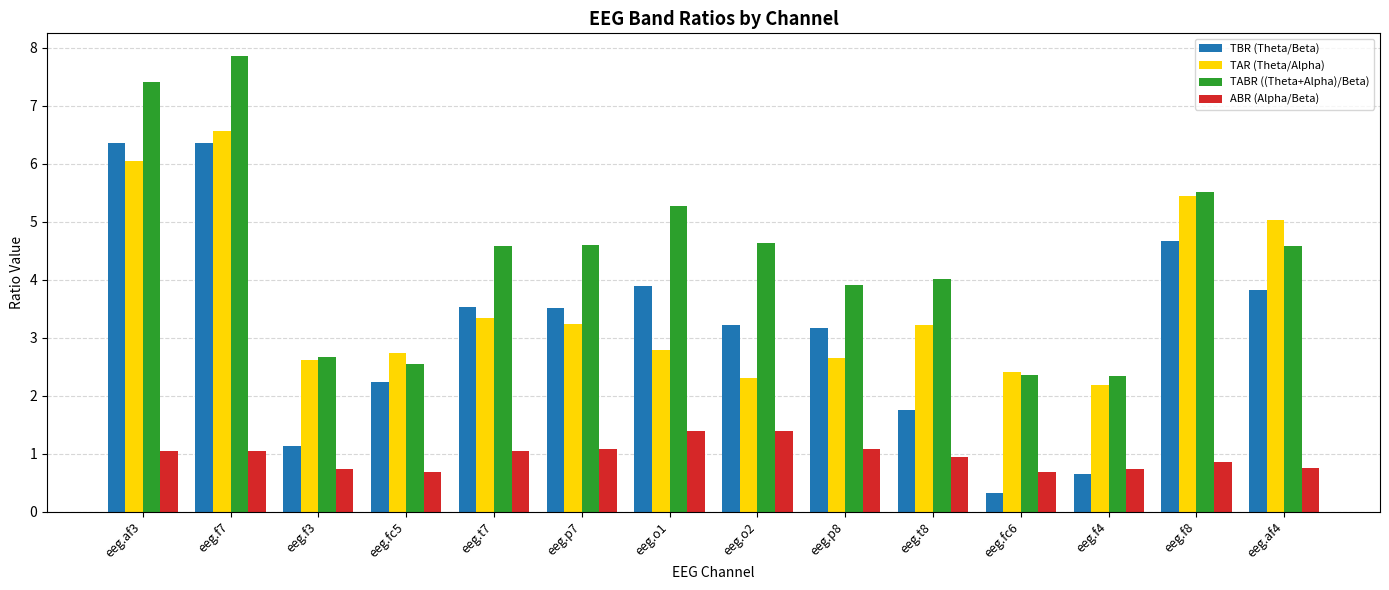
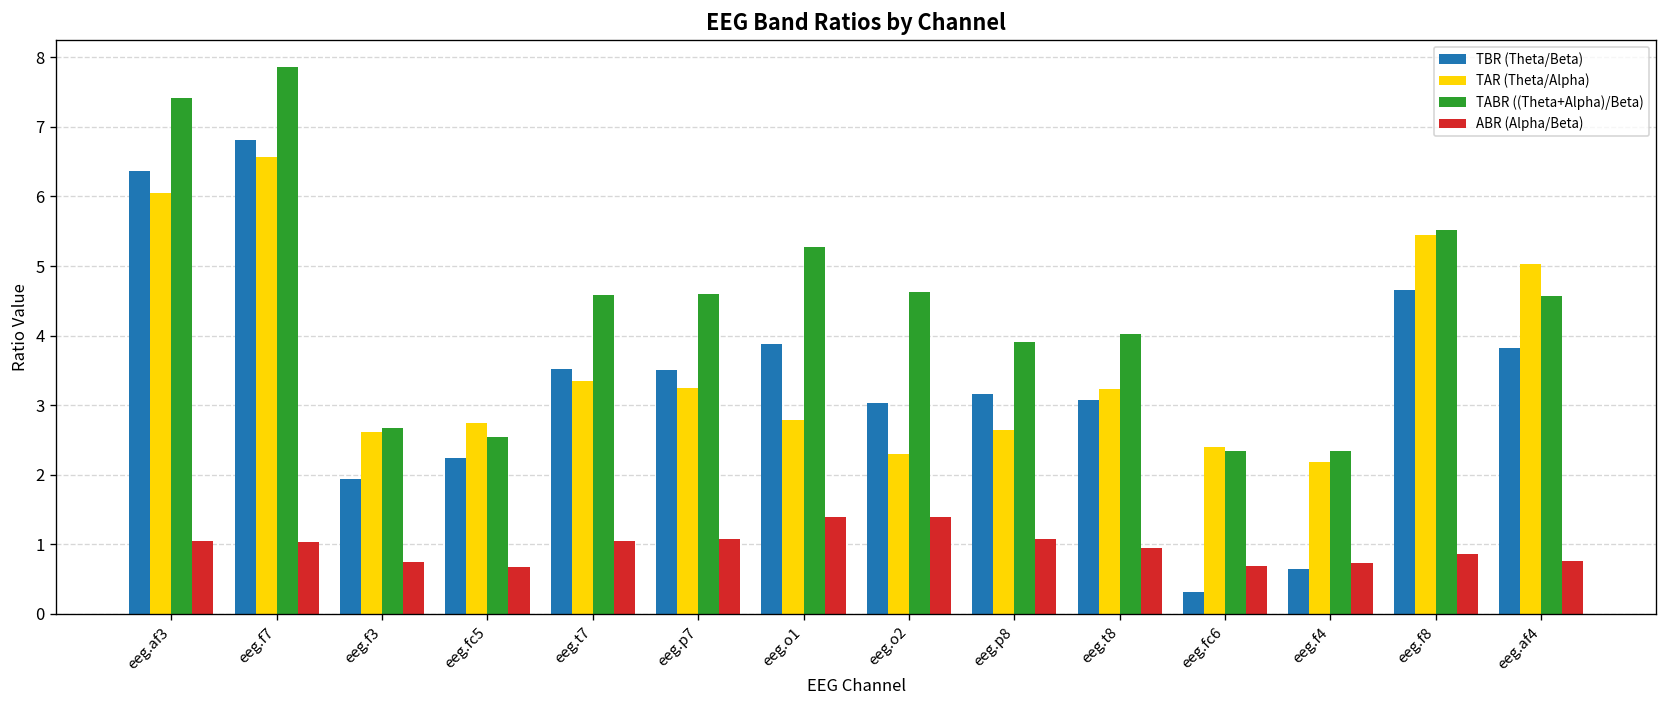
TBR (Theta/Beta), eeg.f7: 6.4 -> 6.8
TBR (Theta/Beta), eeg.f3: 1.1 -> 1.9
TBR (Theta/Beta), eeg.o2: 3.2 -> 3.0
TBR (Theta/Beta), eeg.t8: 1.7 -> 3.1
